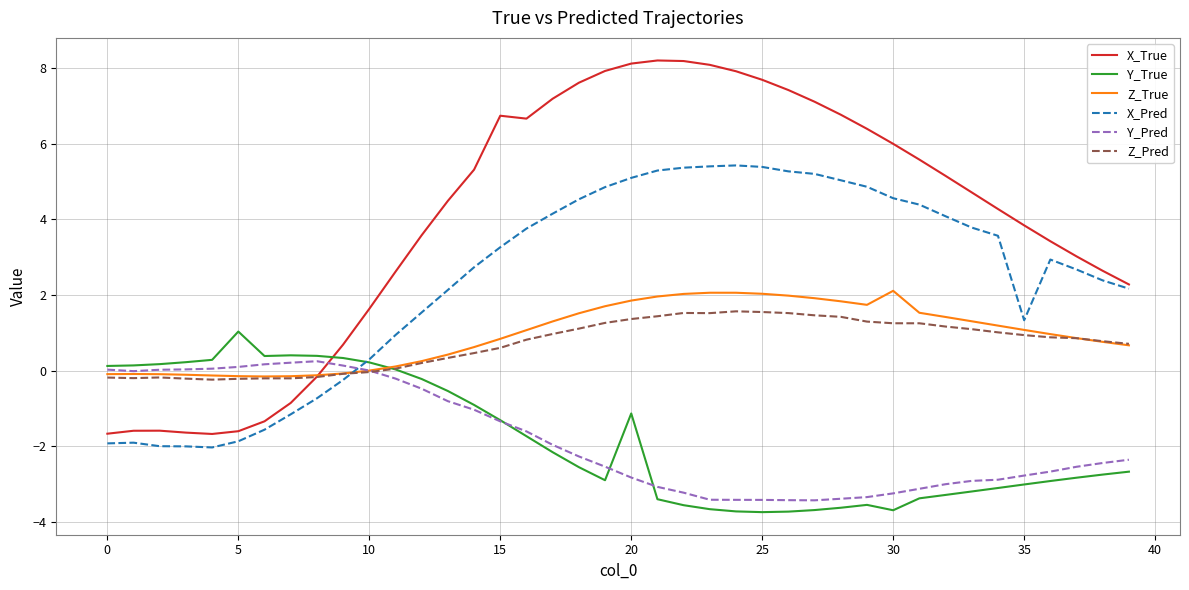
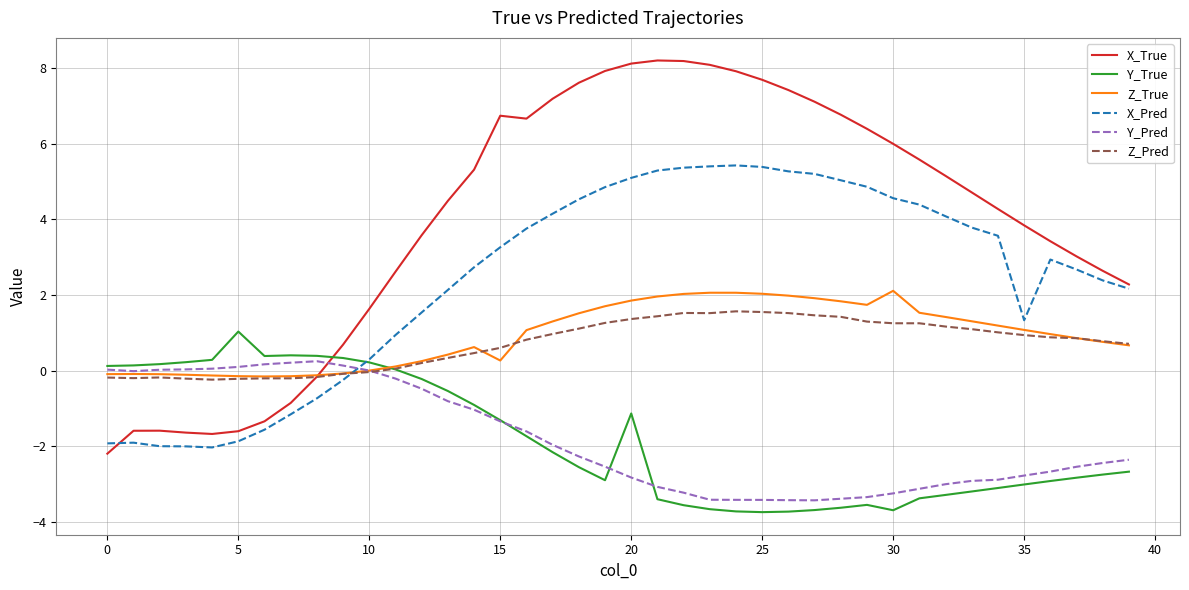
X_True, 0: -1.7 -> -2.2
Z_True, 15: 0.8 -> 0.3
